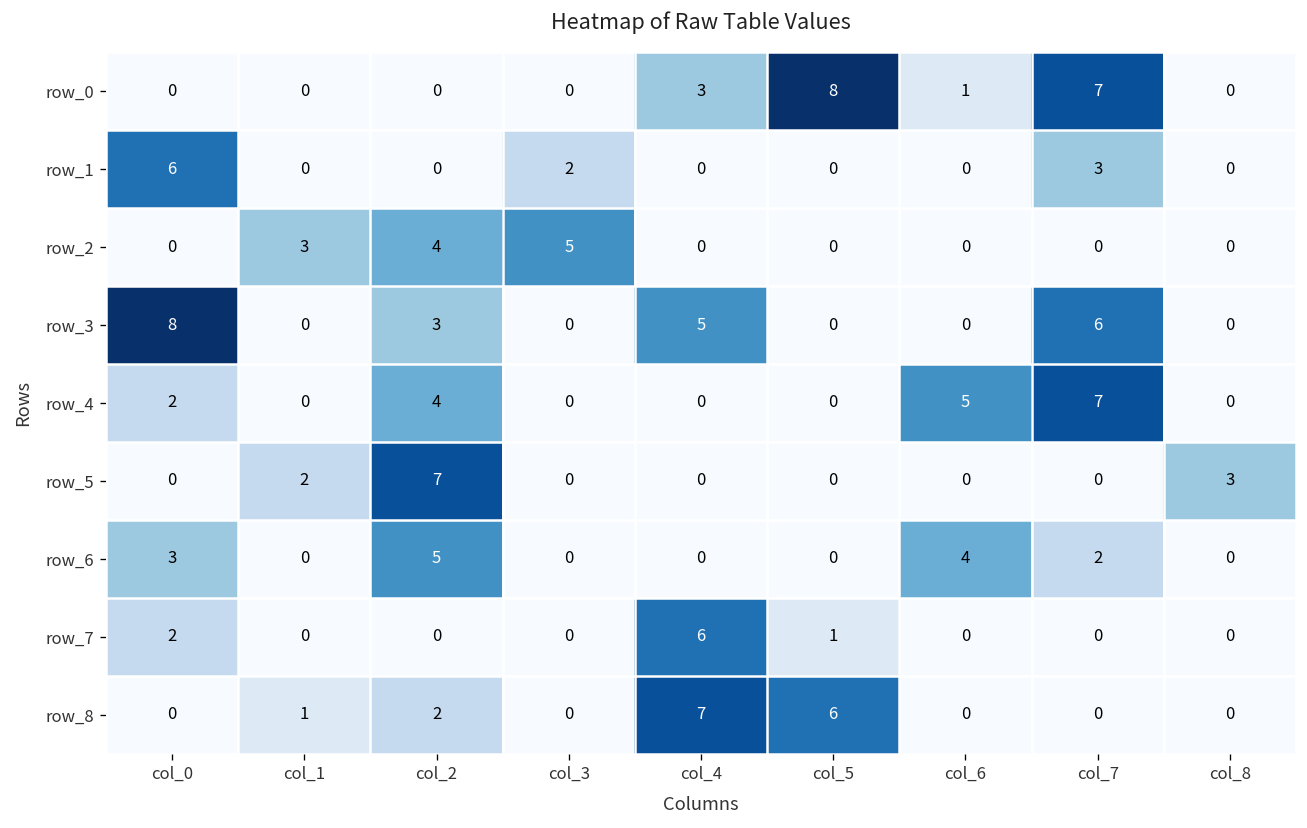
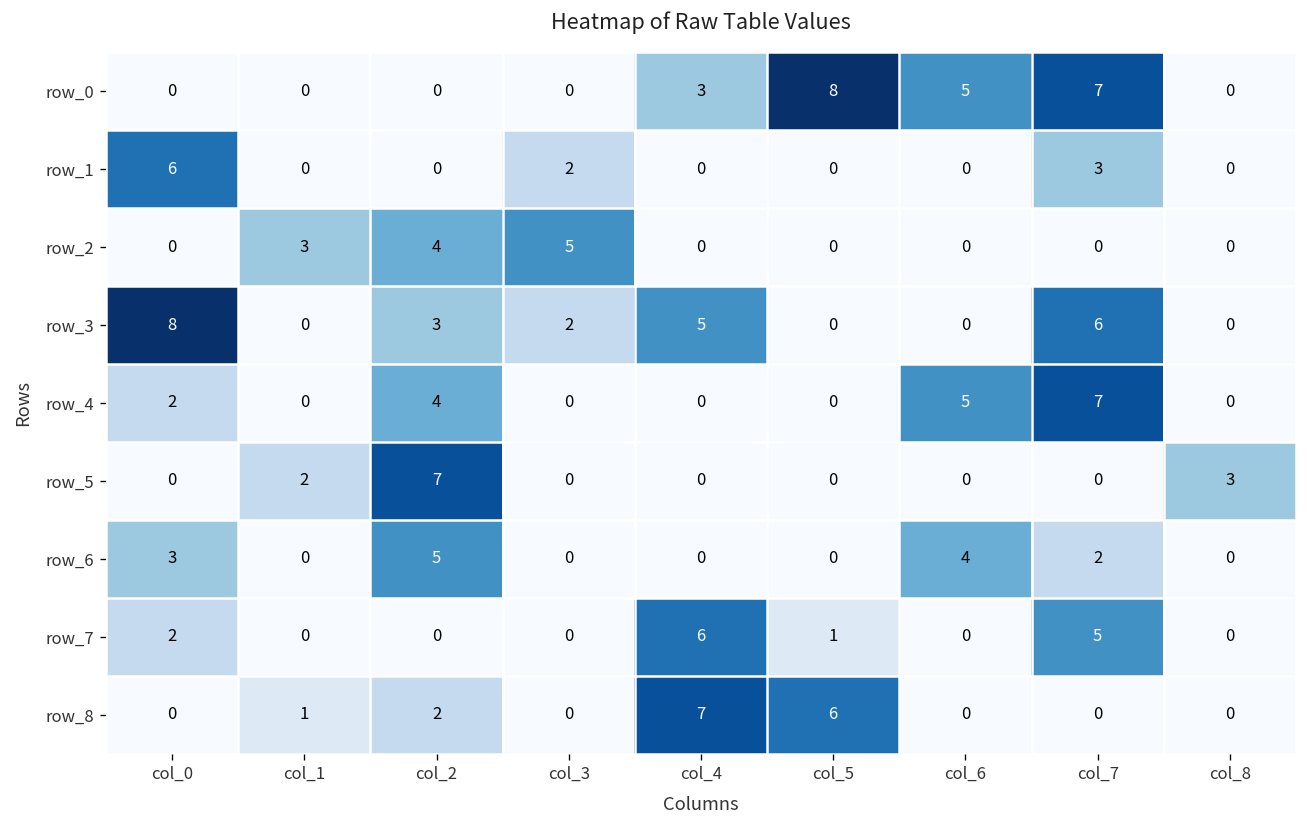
row_0, col_6: 1 -> 5
row_3, col_3: 0 -> 2
row_7, col_7: 0 -> 5
